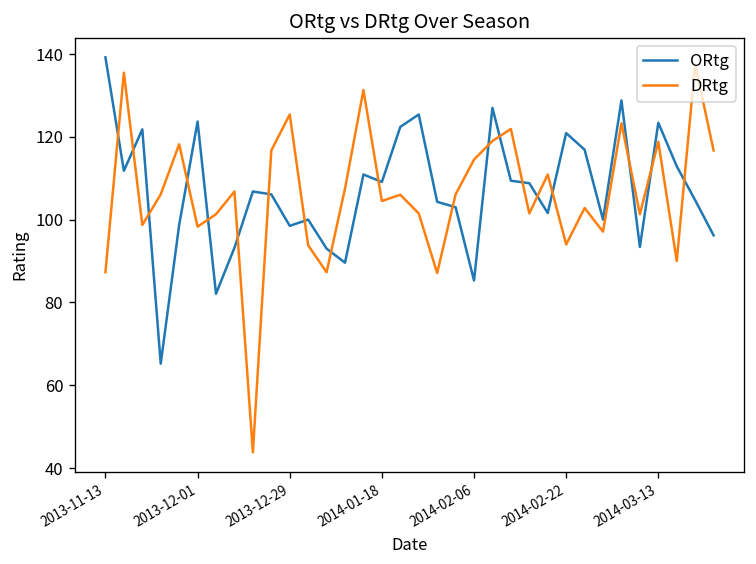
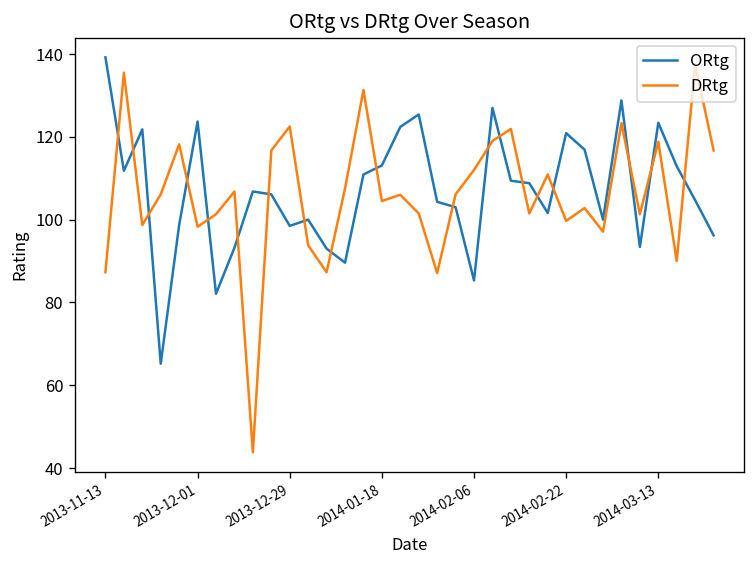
DRtg, 2013-12-29: 125 -> 123
ORtg, 2014-01-18: 109 -> 113
DRtg, 2014-02-06: 115 -> 112
DRtg, 2014-02-22: 94 -> 100
